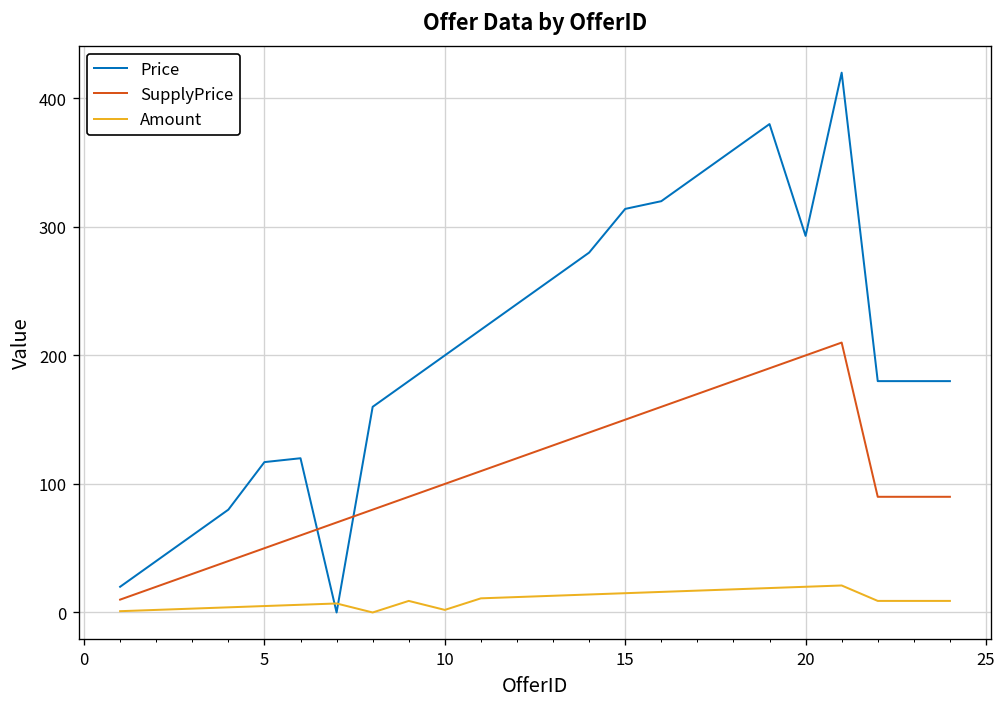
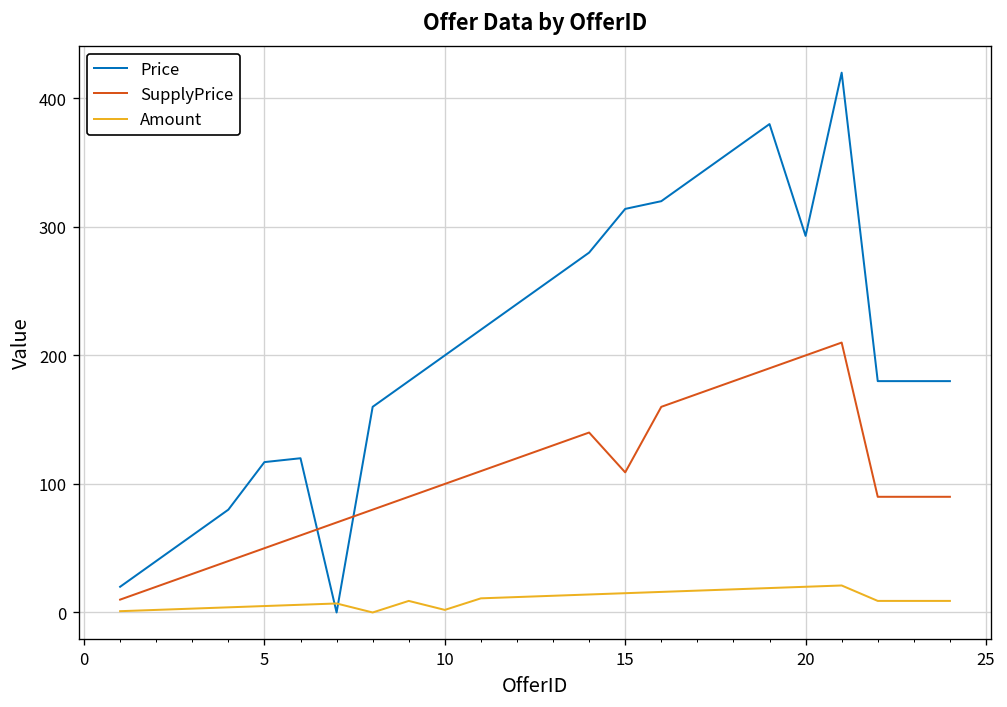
SupplyPrice, 15: 150 -> 109
